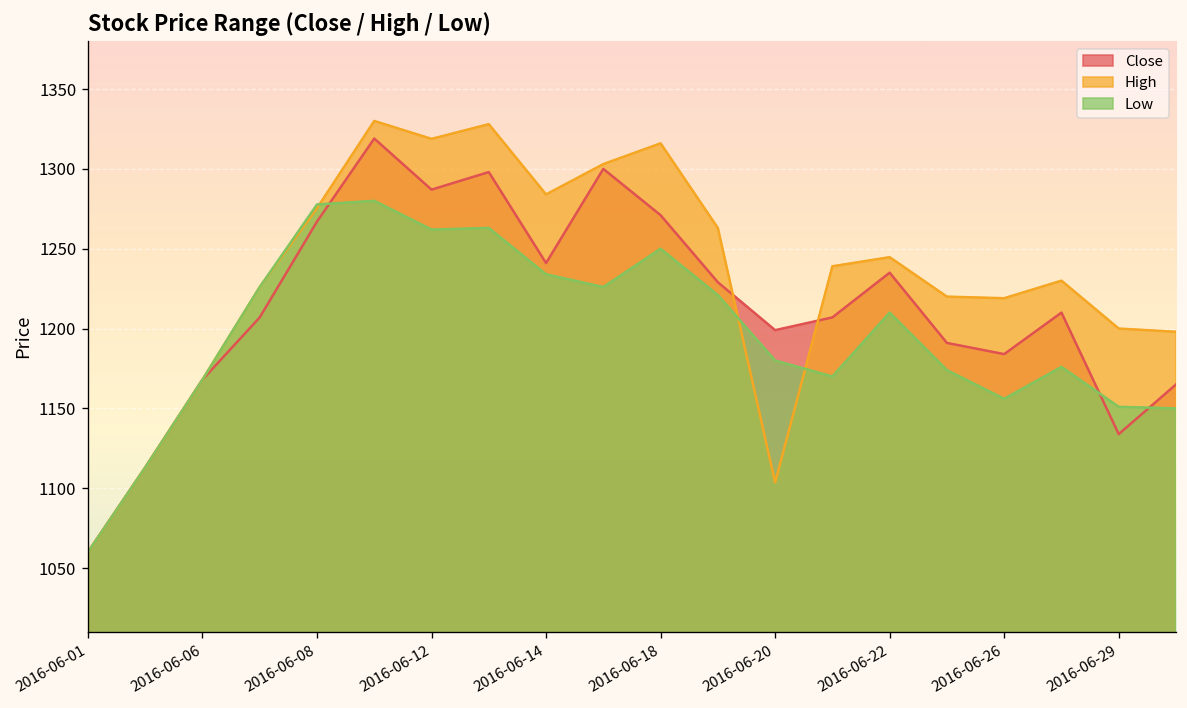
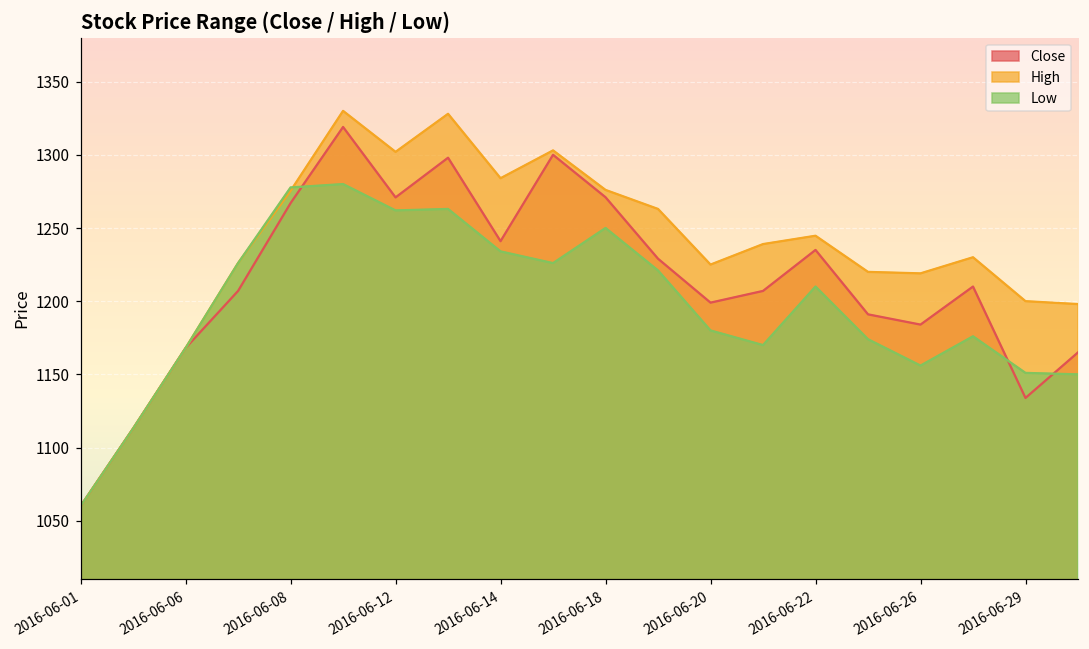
Close, 2016-06-12: 1287 -> 1271
High, 2016-06-12: 1319 -> 1302
High, 2016-06-18: 1316 -> 1276
High, 2016-06-20: 1104 -> 1225
